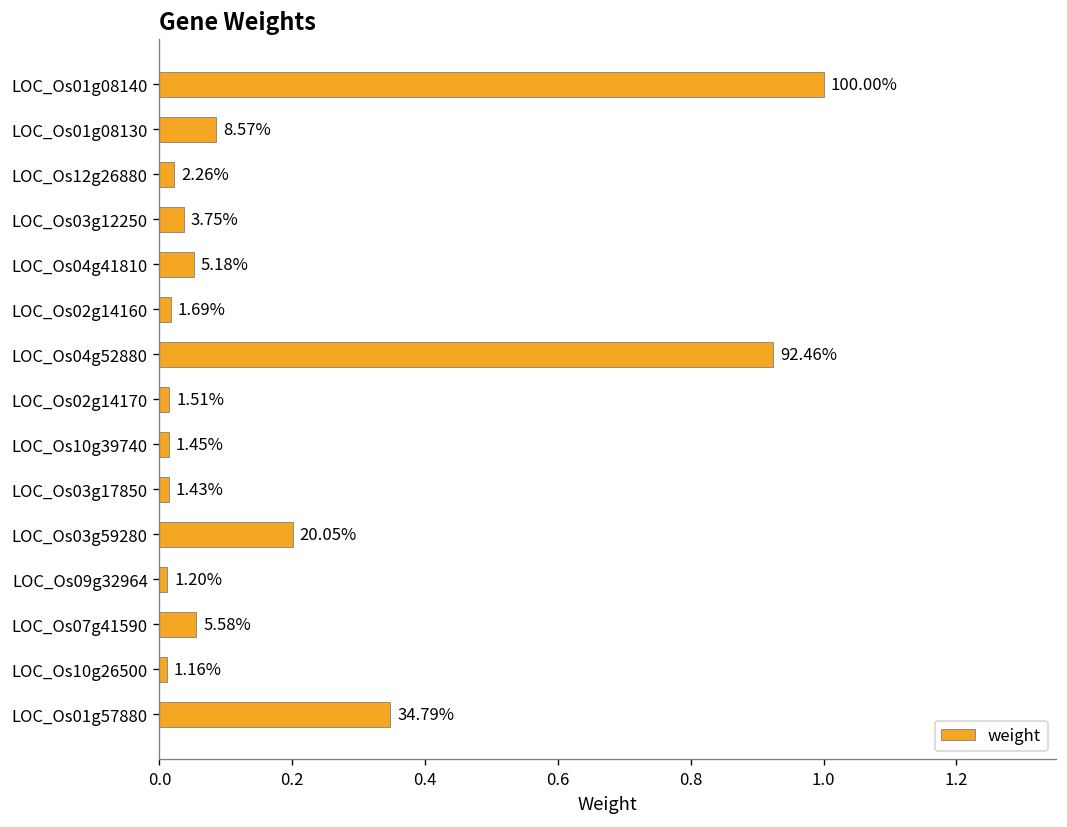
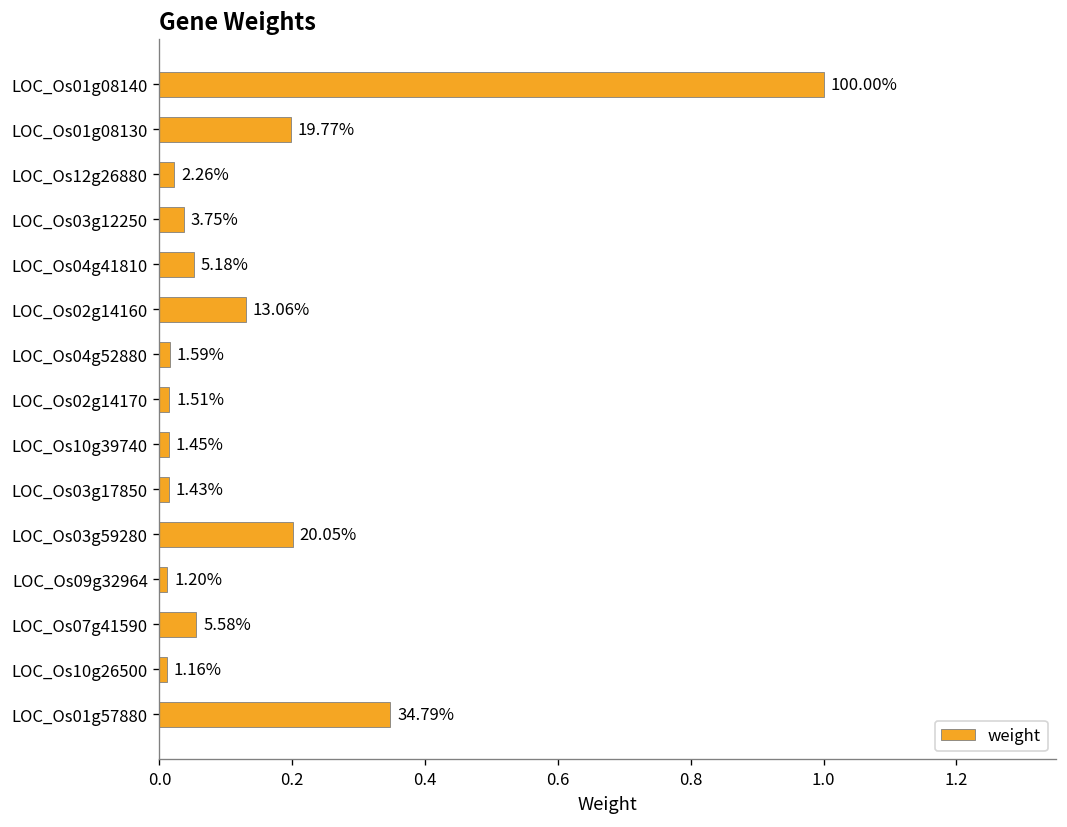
LOC_Os01g08130: 8.57% -> 19.77%
LOC_Os02g14160: 1.69% -> 13.06%
LOC_Os04g52880: 92.46% -> 1.59%
